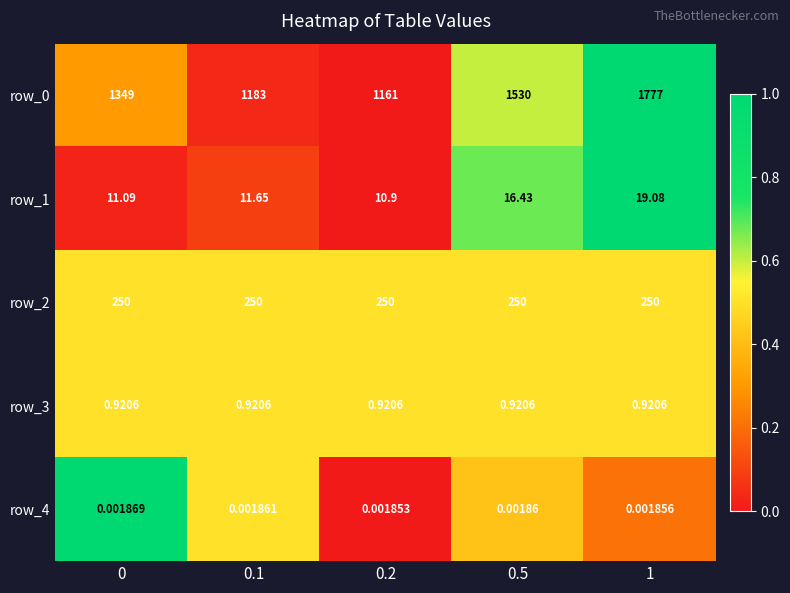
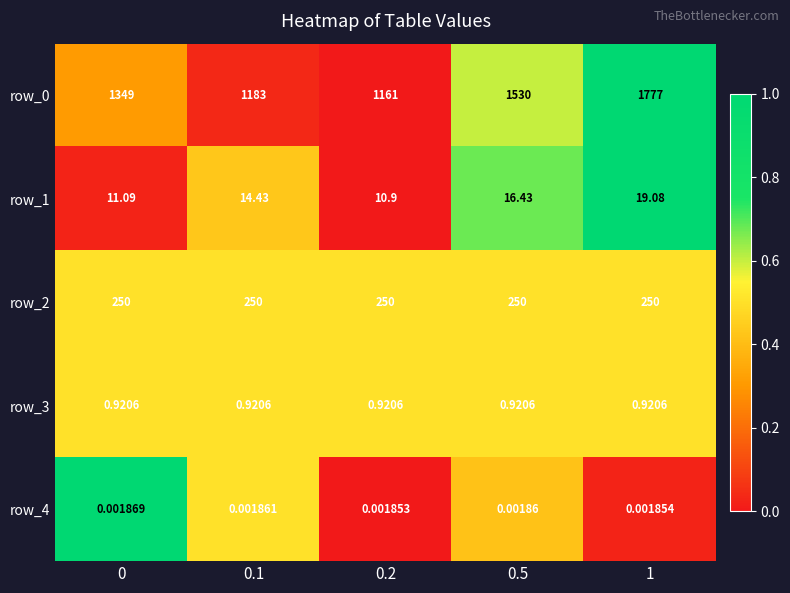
row_1, 0.1: 11.65 -> 14.43
row_4, 1: 0.001856 -> 0.001854
